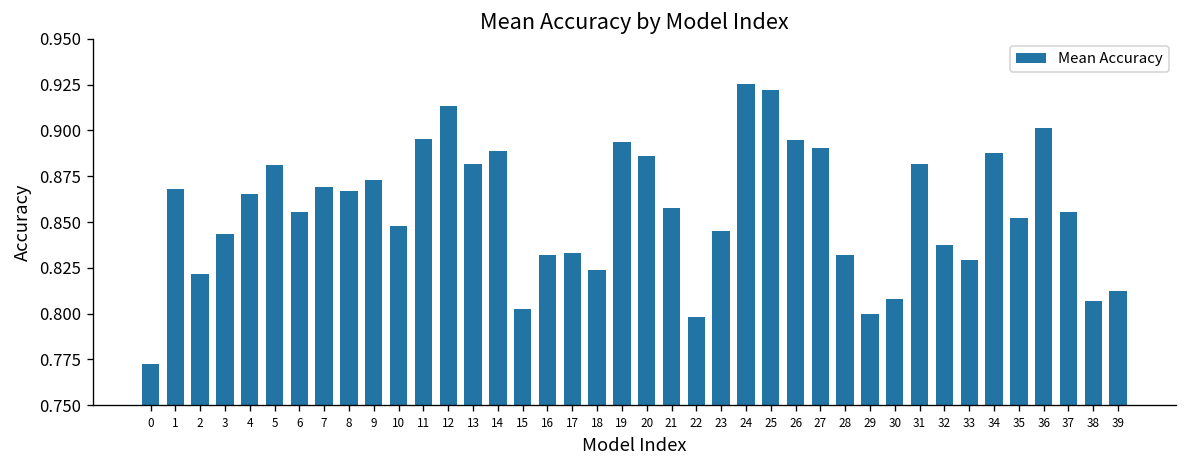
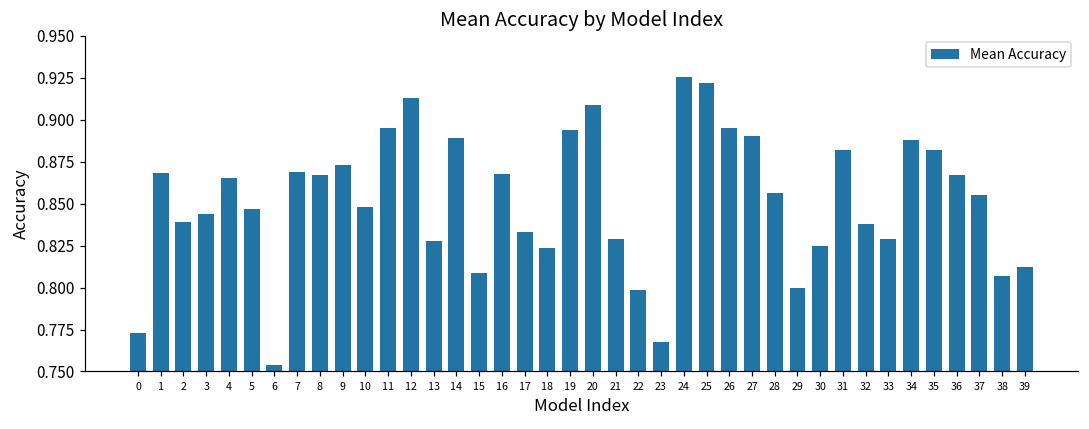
2: 0.822 -> 0.839
5: 0.881 -> 0.846
6: 0.855 -> 0.754
13: 0.882 -> 0.827
15: 0.802 -> 0.808
16: 0.832 -> 0.868
20: 0.886 -> 0.909
21: 0.858 -> 0.829
23: 0.845 -> 0.768
28: 0.832 -> 0.856
30: 0.808 -> 0.825
35: 0.852 -> 0.882
36: 0.901 -> 0.867
